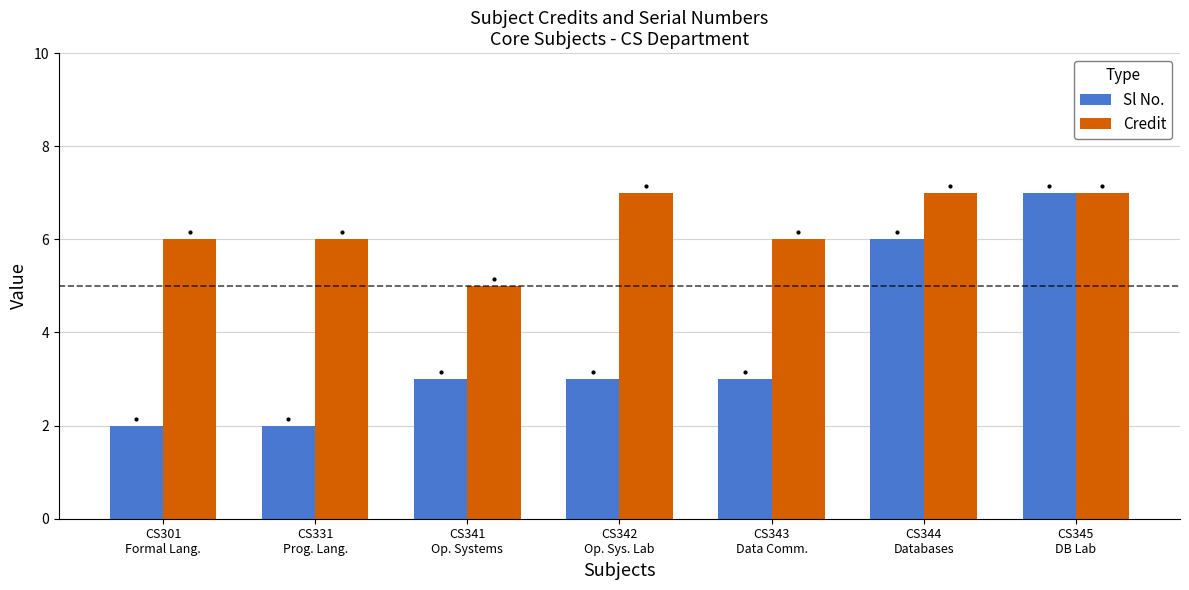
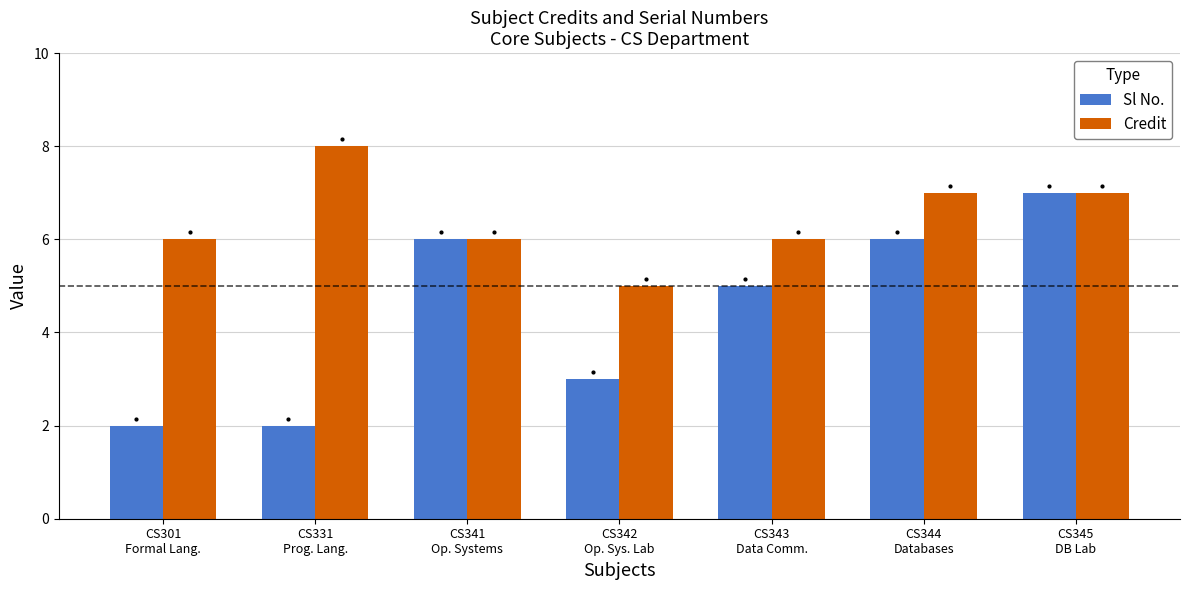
Credit, CS331 Prog. Lang.: 6 -> 8
Sl No., CS341 Op. Systems: 3 -> 6
Credit, CS341 Op. Systems: 5 -> 6
Credit, CS342 Op. Sys. Lab: 7 -> 5
Sl No., CS343 Data Comm.: 3 -> 5
